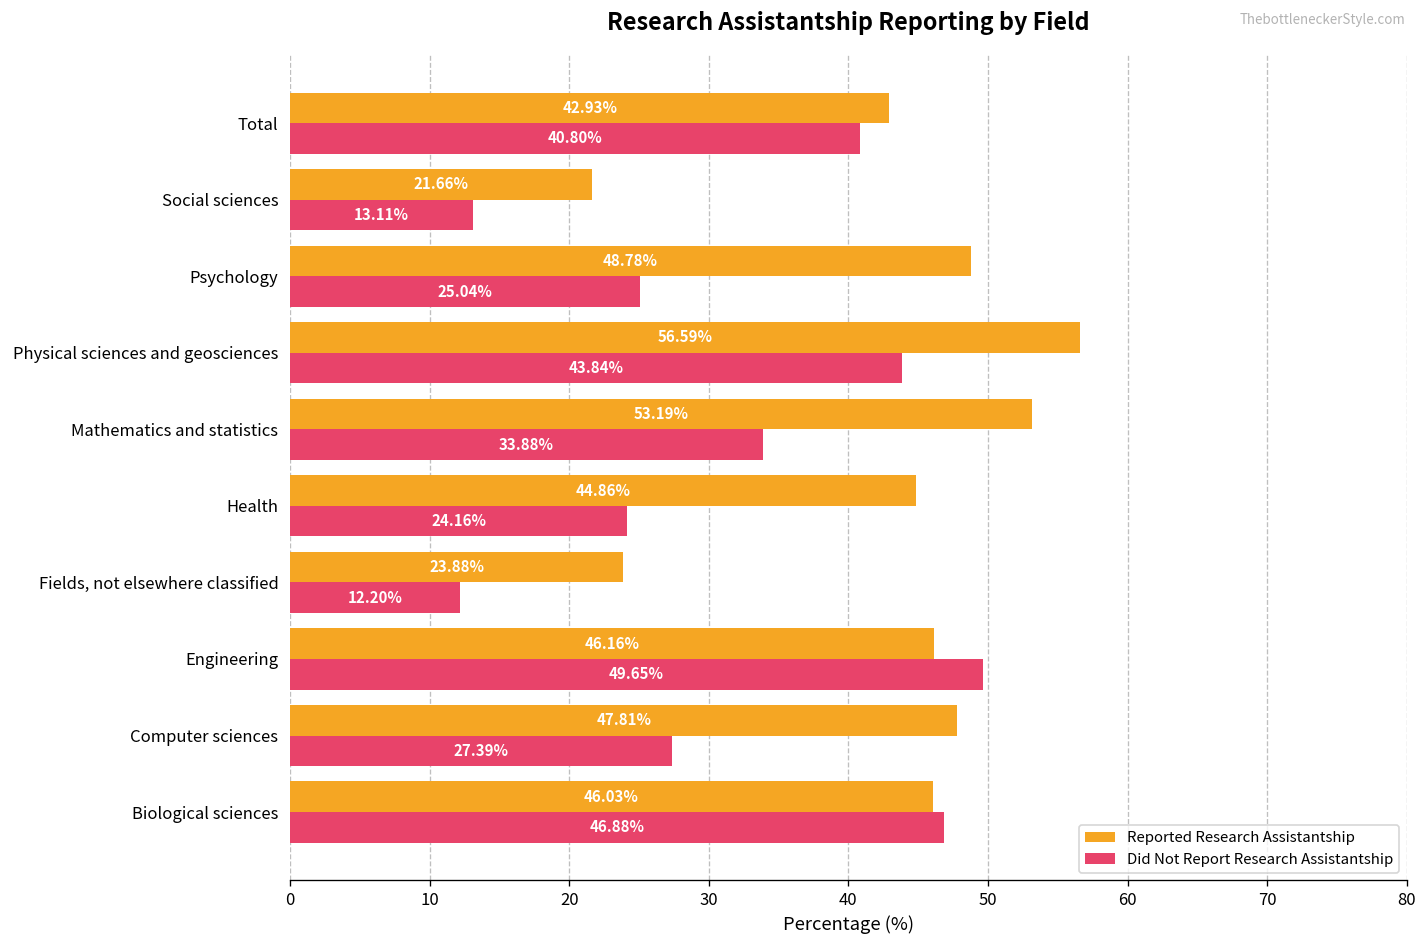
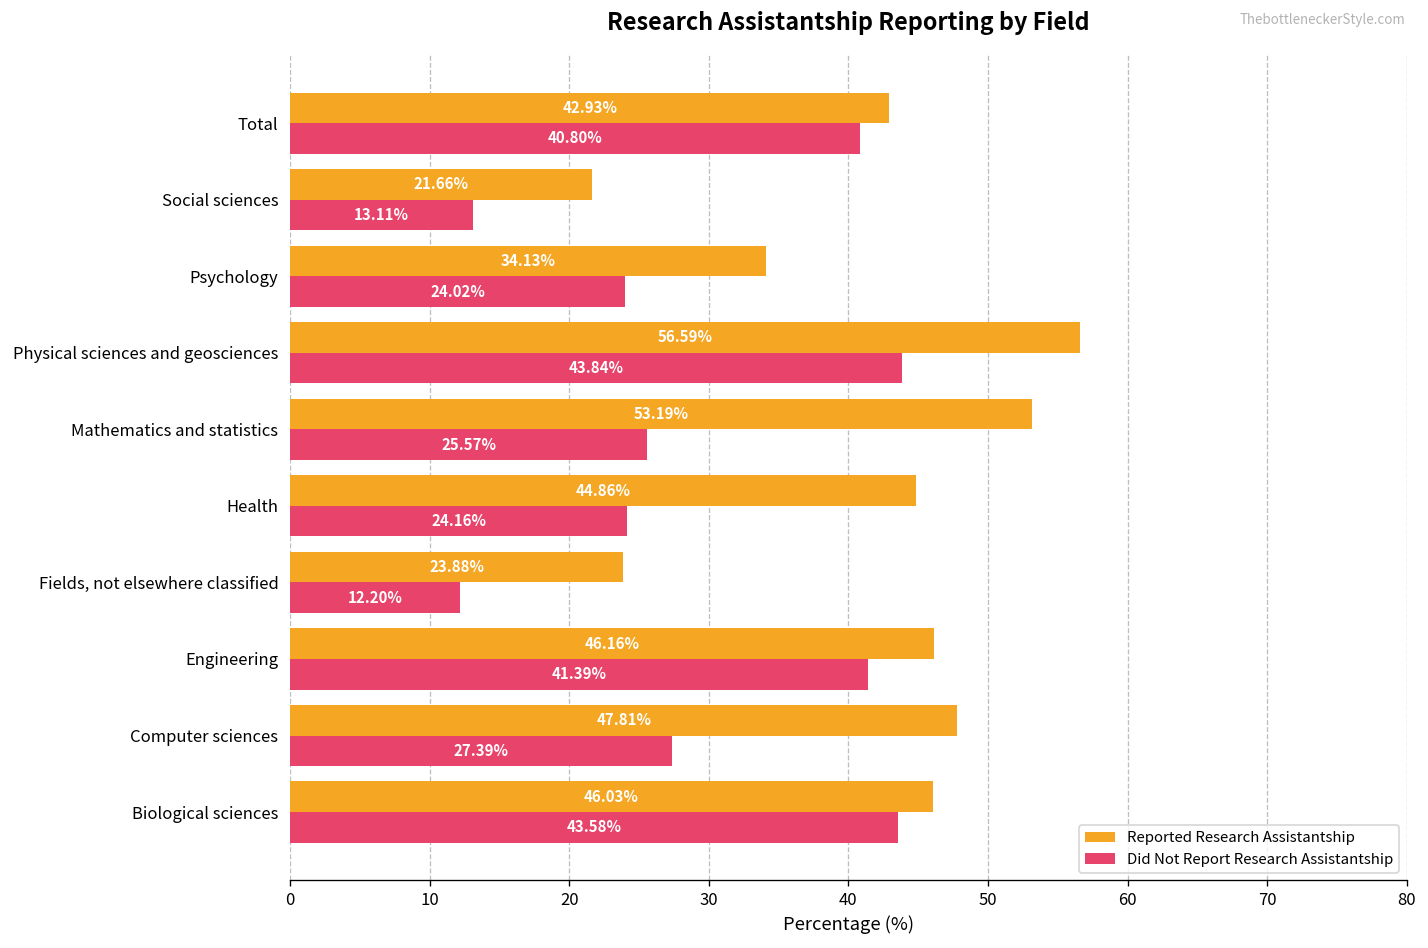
Reported Research Assistantship, Psychology: 48.78% -> 34.13%
Did Not Report Research Assistantship, Psychology: 25.04% -> 24.02%
Did Not Report Research Assistantship, Mathematics and statistics: 33.88% -> 25.57%
Did Not Report Research Assistantship, Engineering: 49.65% -> 41.39%
Did Not Report Research Assistantship, Biological sciences: 46.88% -> 43.58%
